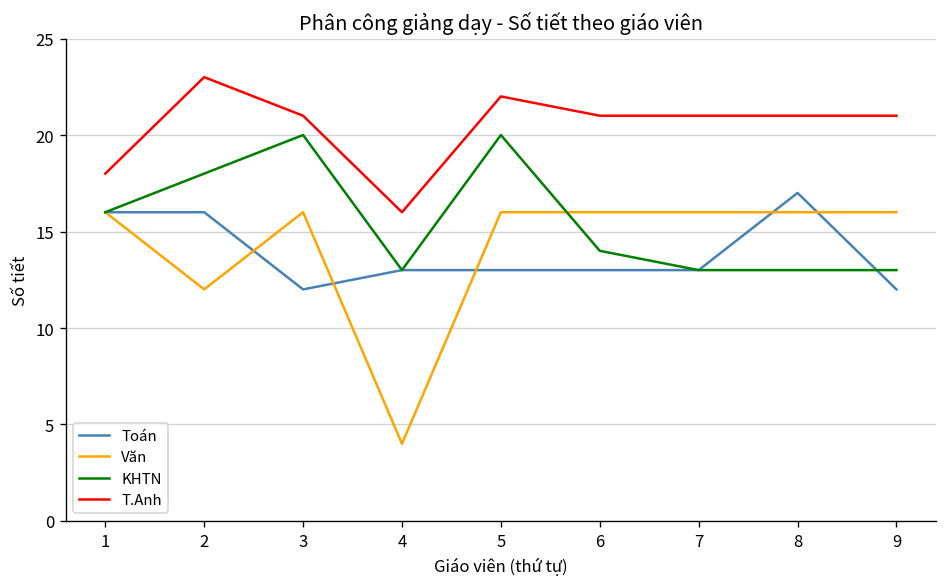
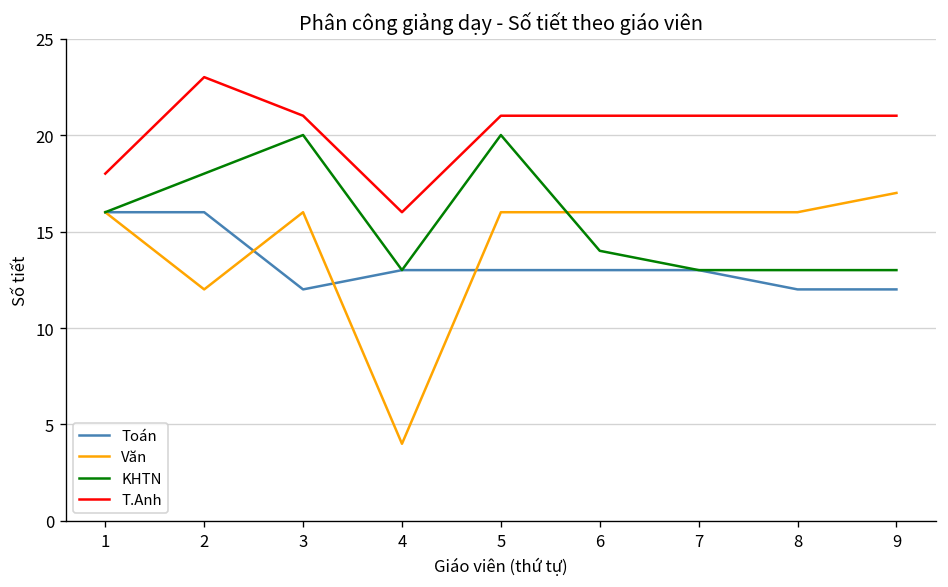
T.Anh, 5: 22 -> 21
Toán, 8: 17 -> 12
Văn, 9: 16 -> 17
